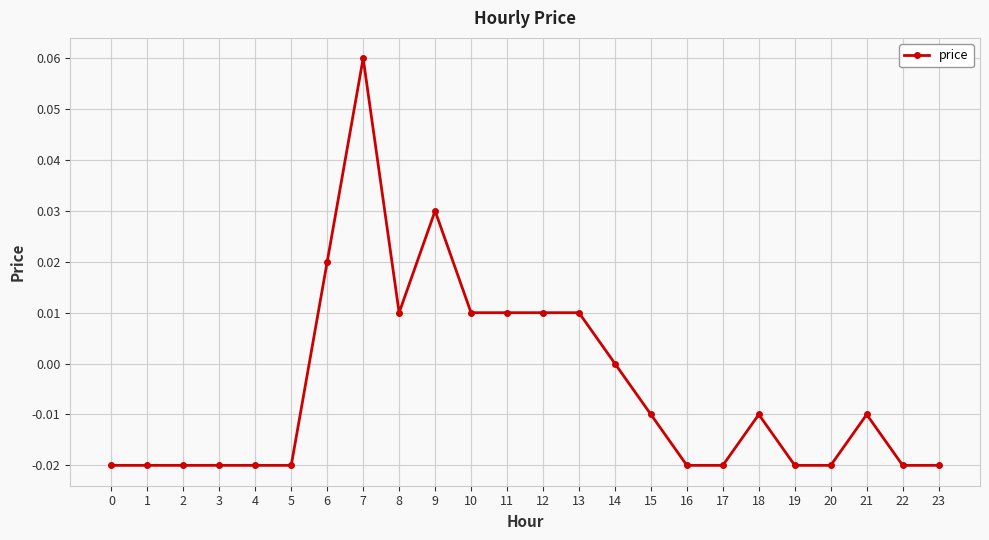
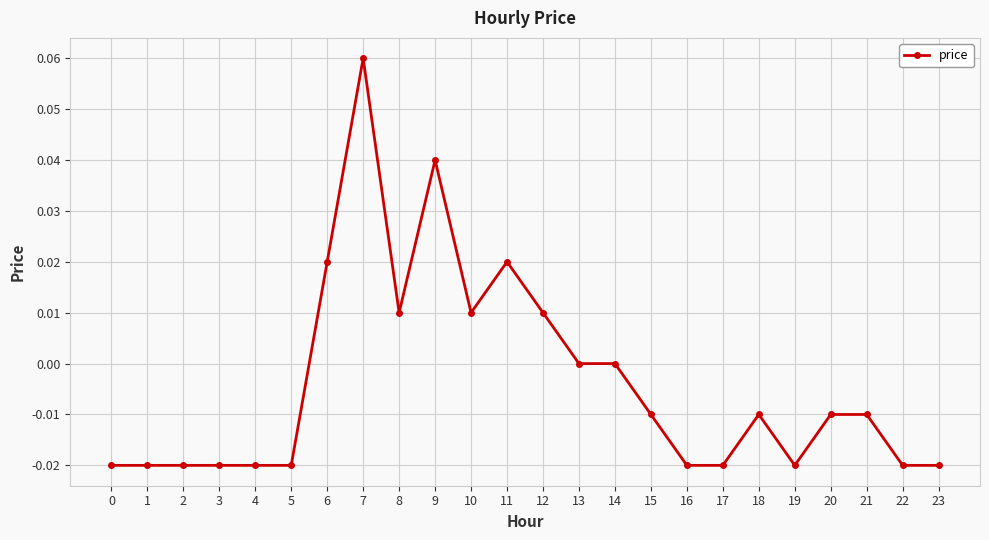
9: 0.03 -> 0.04
11: 0.01 -> 0.02
13: 0.01 -> 0.00
20: -0.02 -> -0.01
